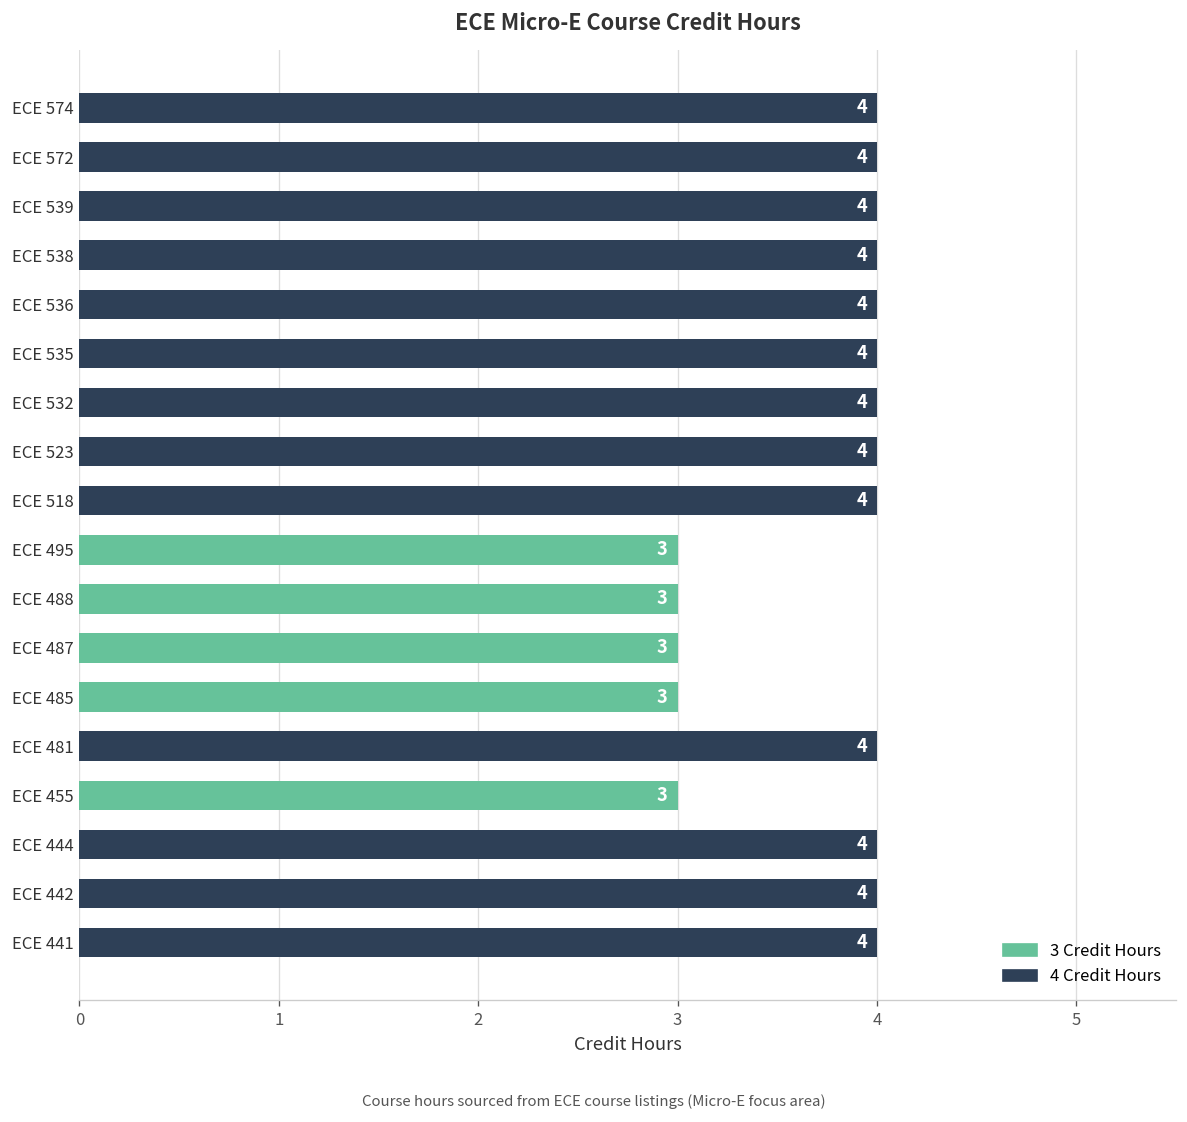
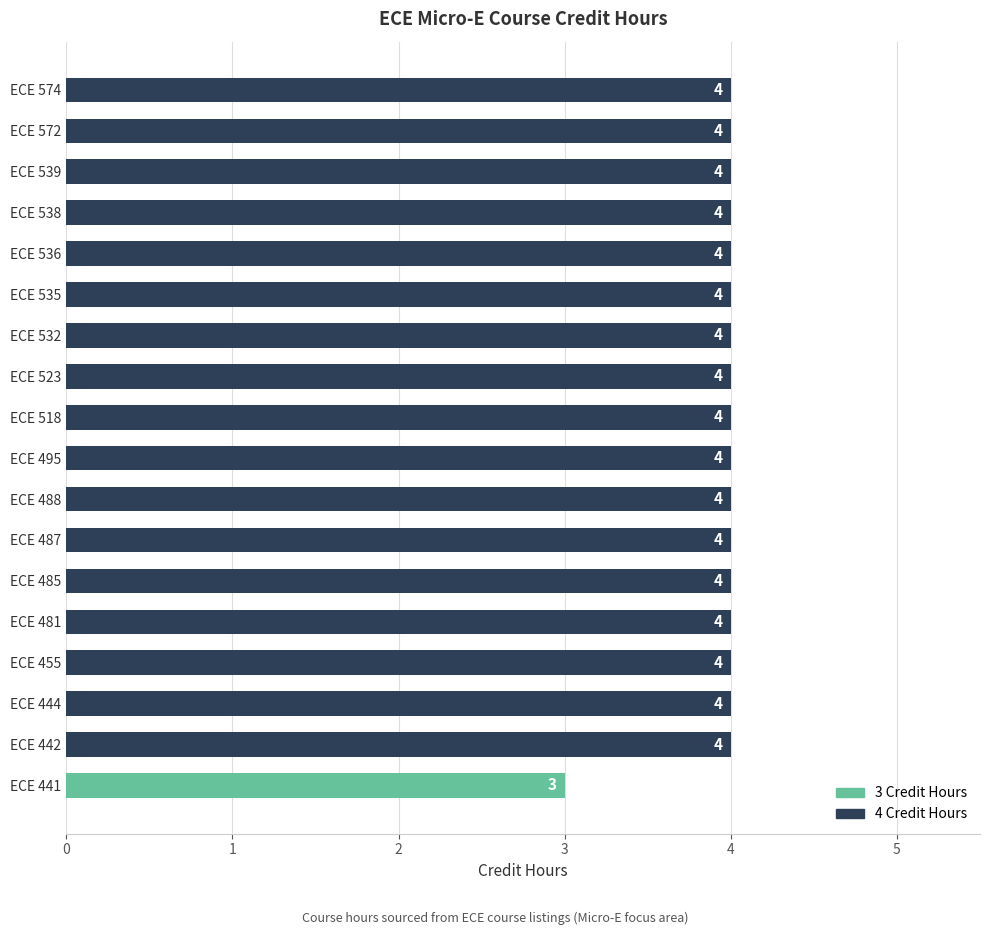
ECE 495: 3 -> 4
ECE 488: 3 -> 4
ECE 487: 3 -> 4
ECE 485: 3 -> 4
ECE 455: 3 -> 4
ECE 441: 4 -> 3
